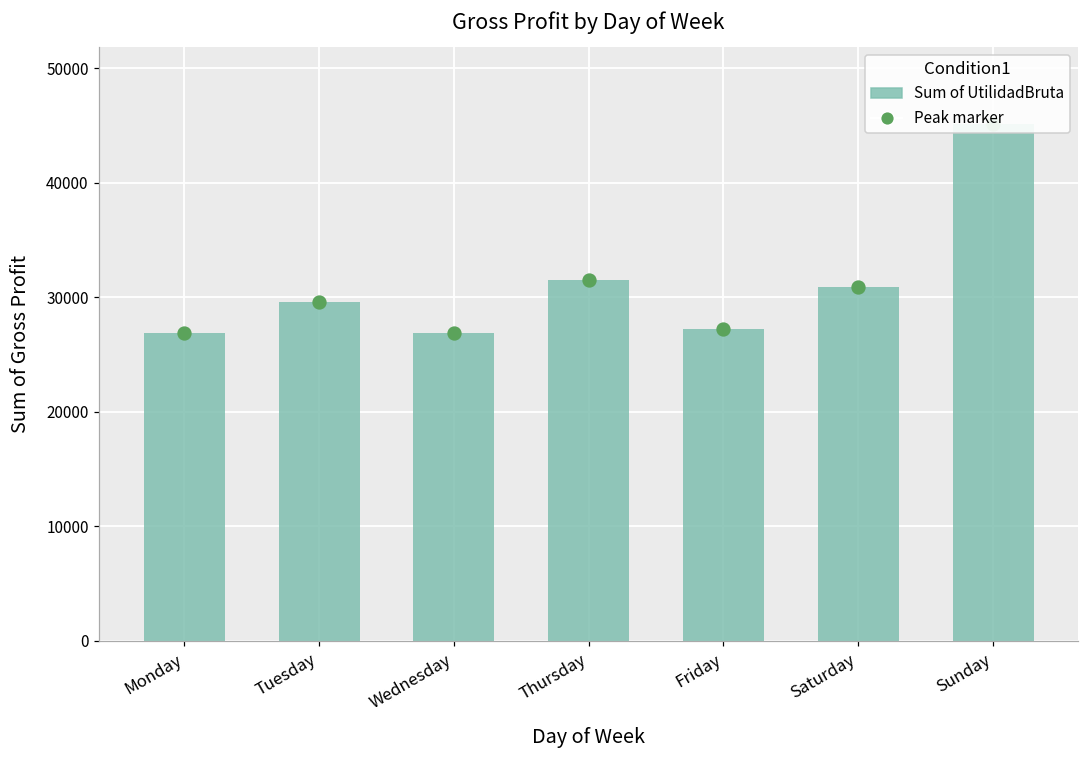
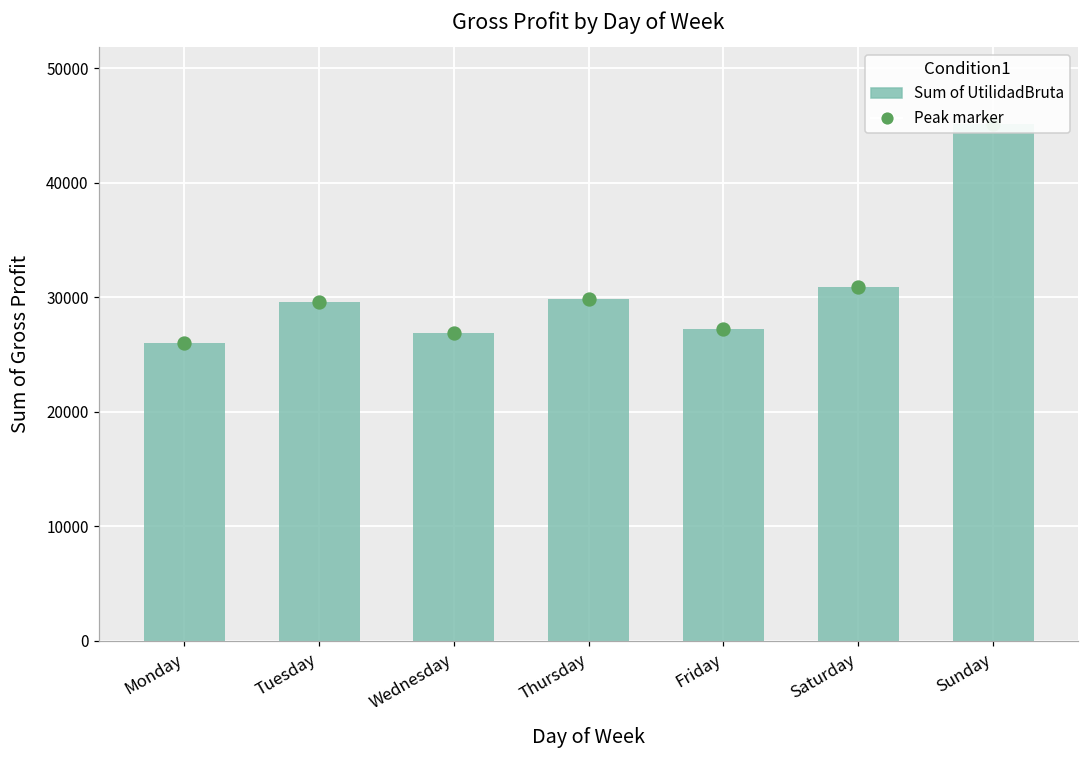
Monday: 26800 -> 26000
Thursday: 31500 -> 29900
